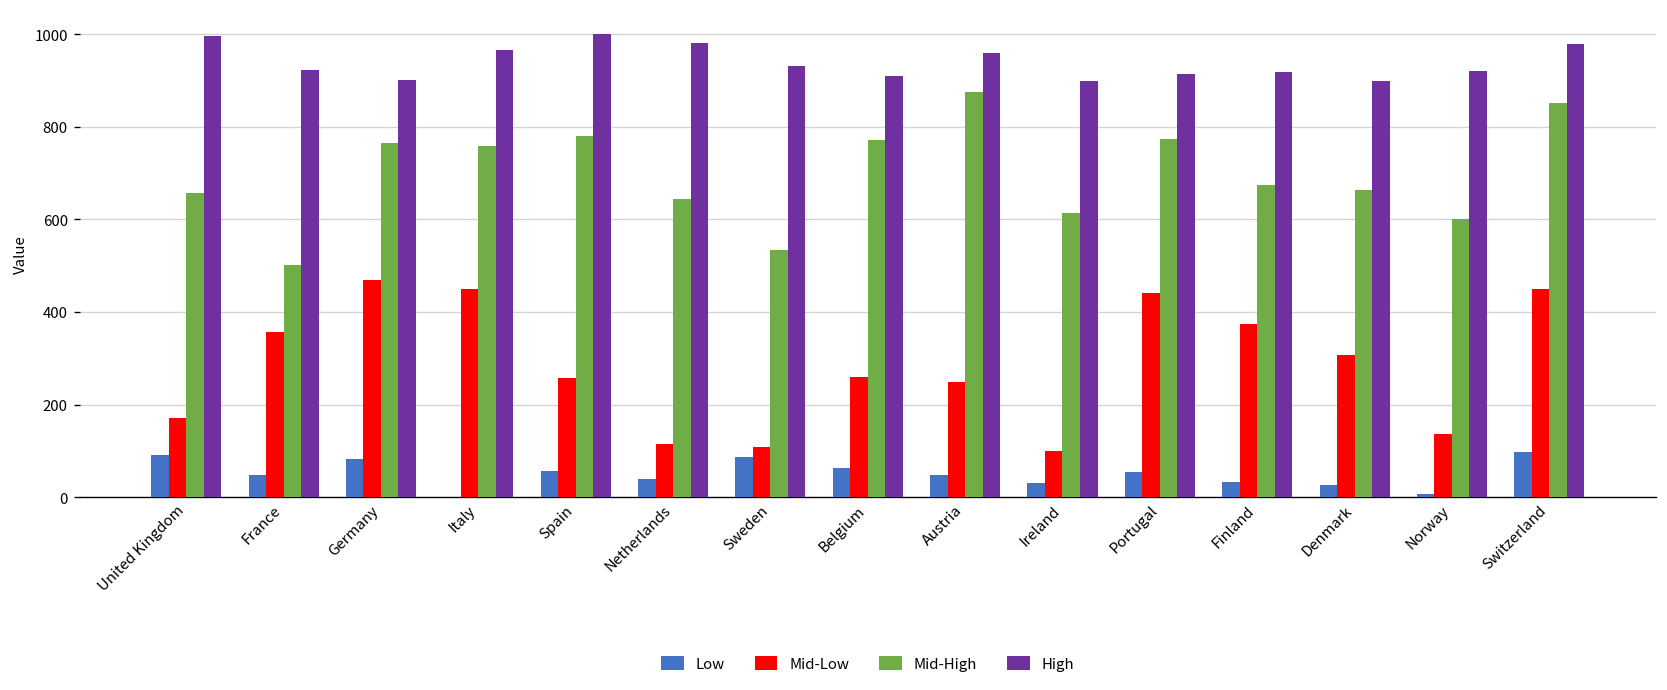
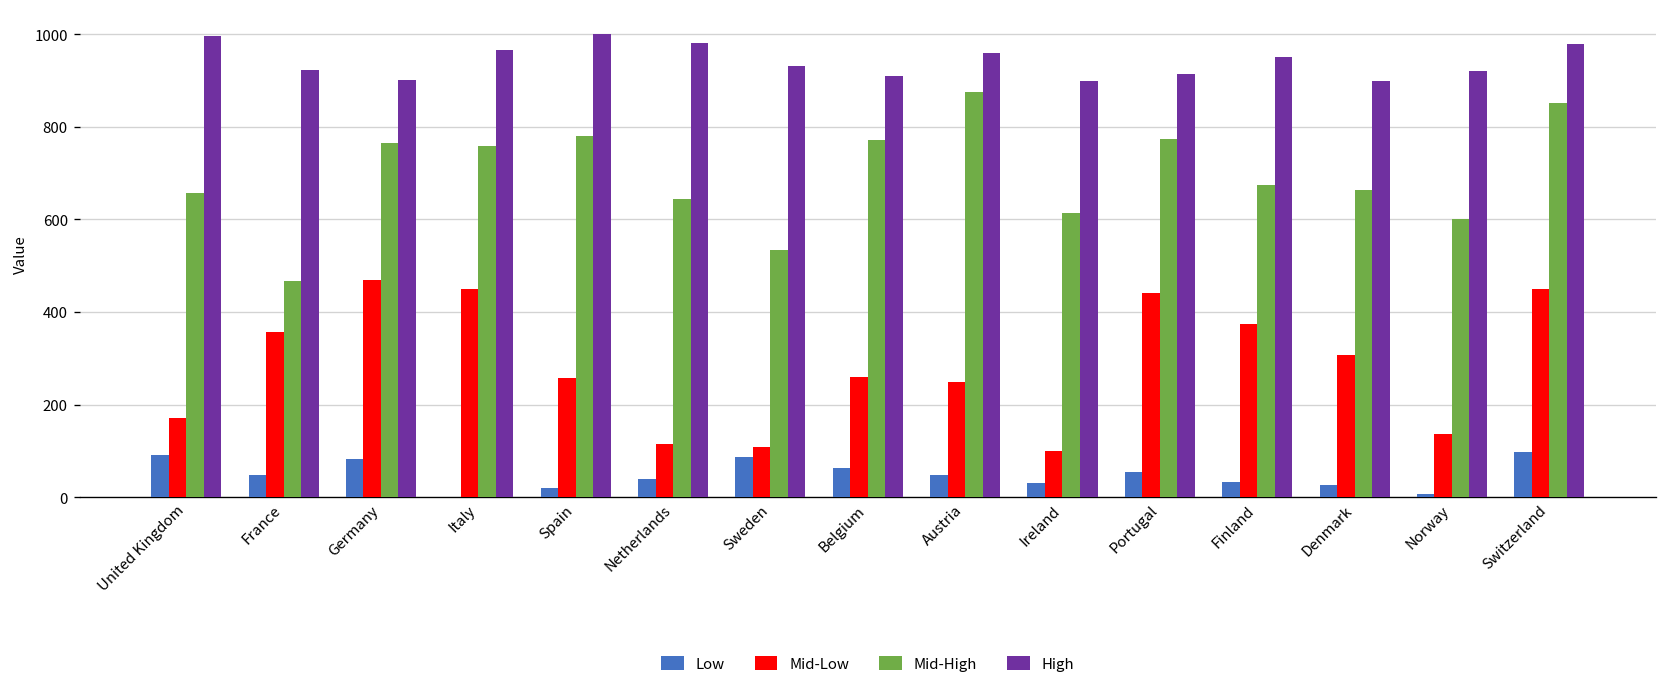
Mid-High, France: 500 -> 470
Low, Spain: 60 -> 20
High, Finland: 920 -> 950
